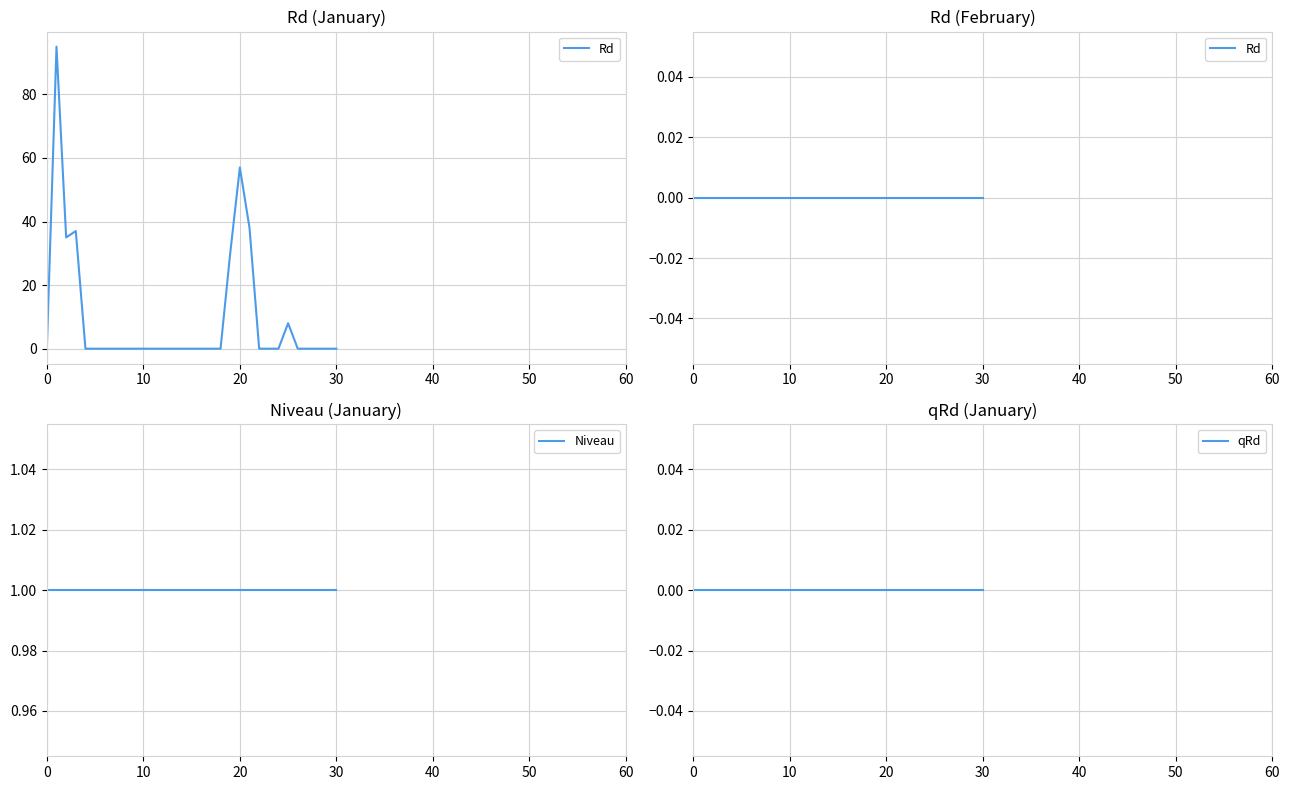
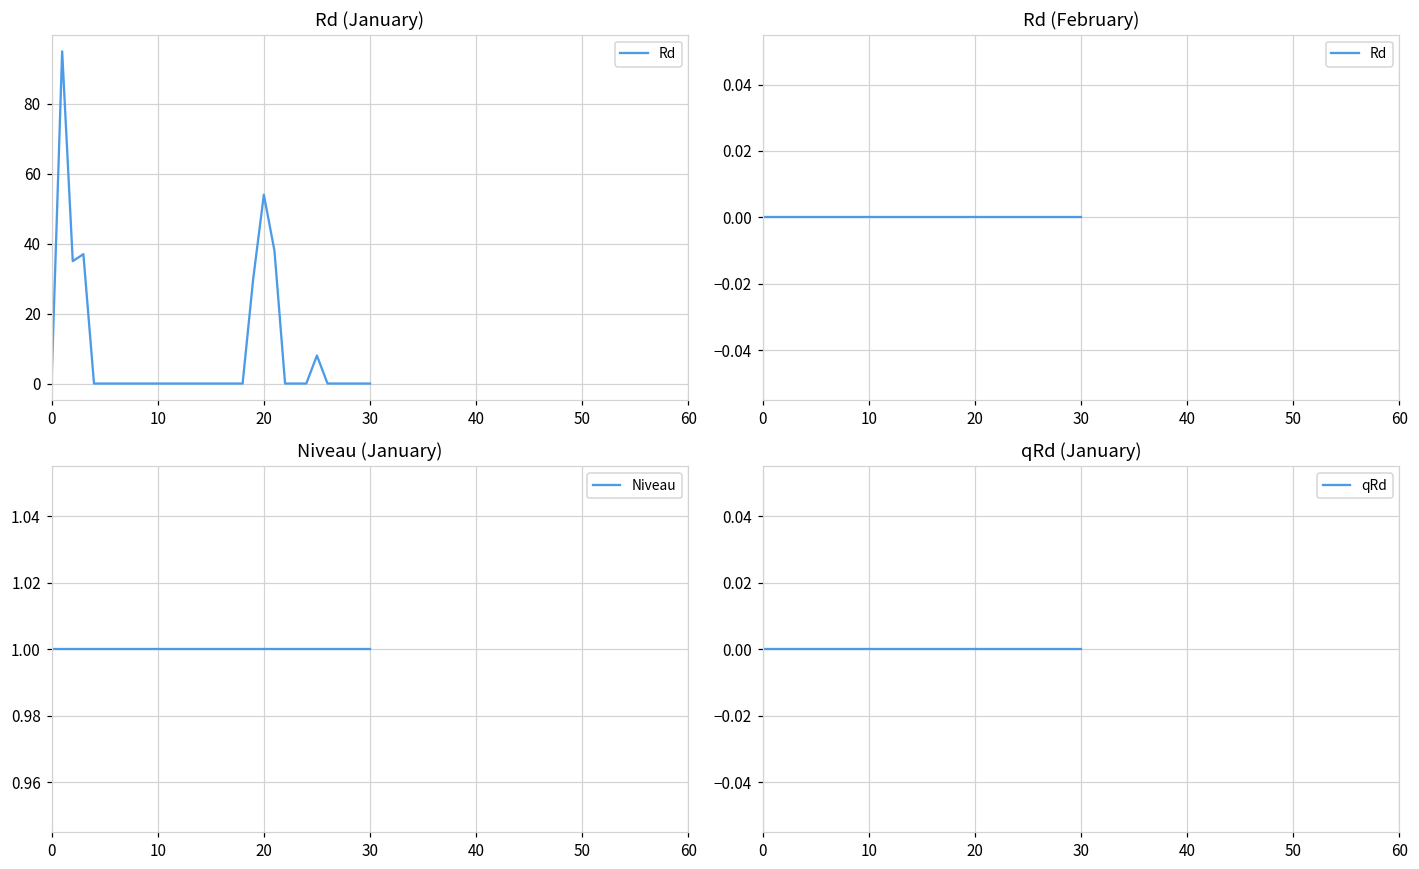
Rd (January), 20: 57 -> 54
